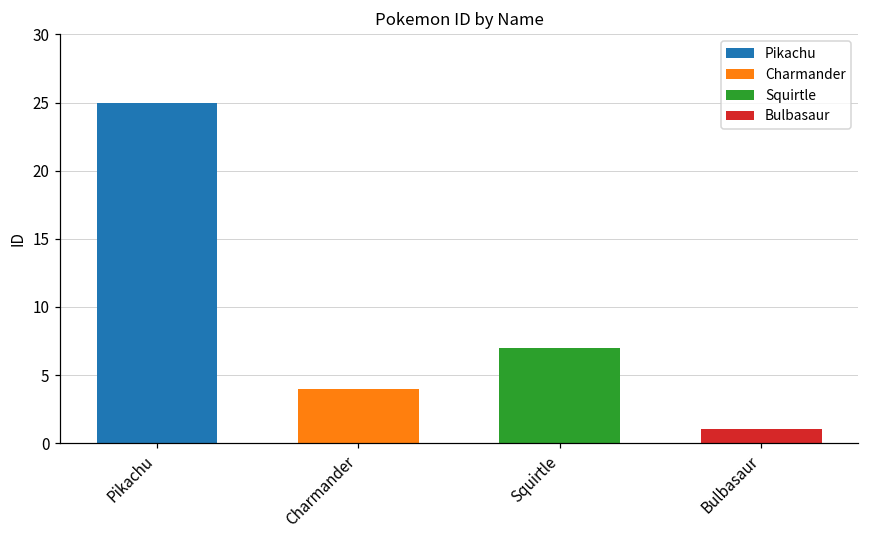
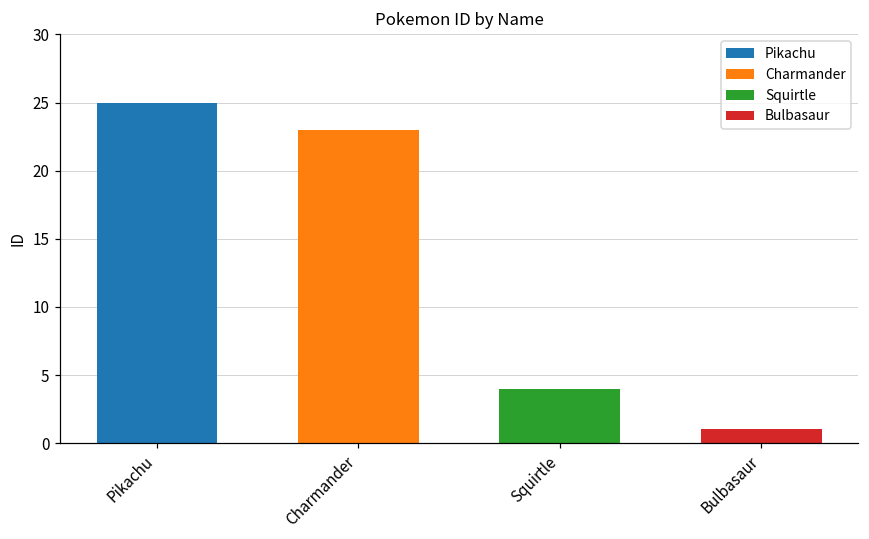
Charmander, Charmander: 4 -> 23
Squirtle, Squirtle: 7 -> 4
